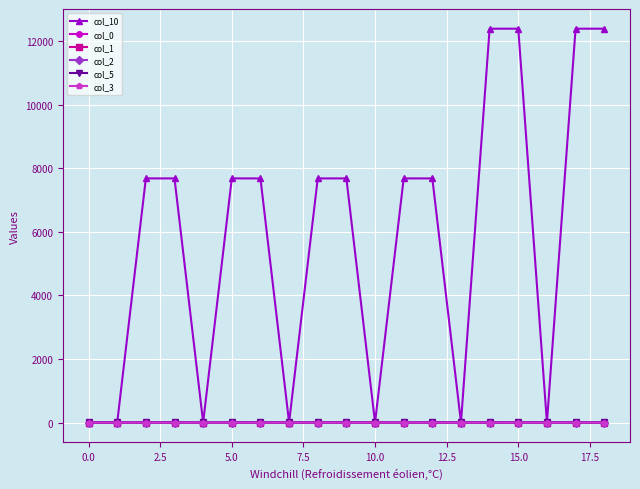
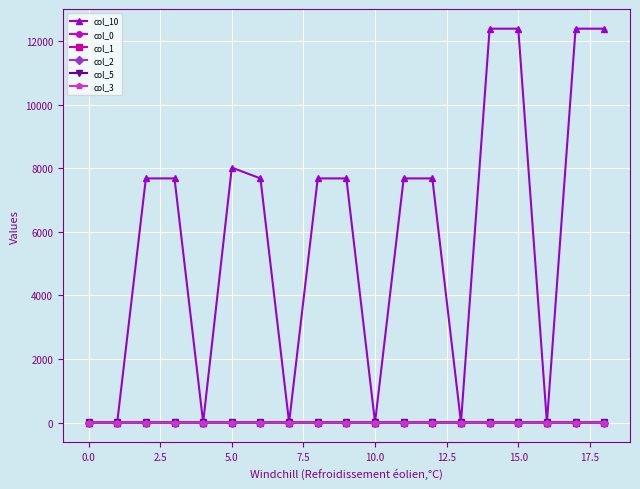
col_10, 5.0: 7700 -> 8000
